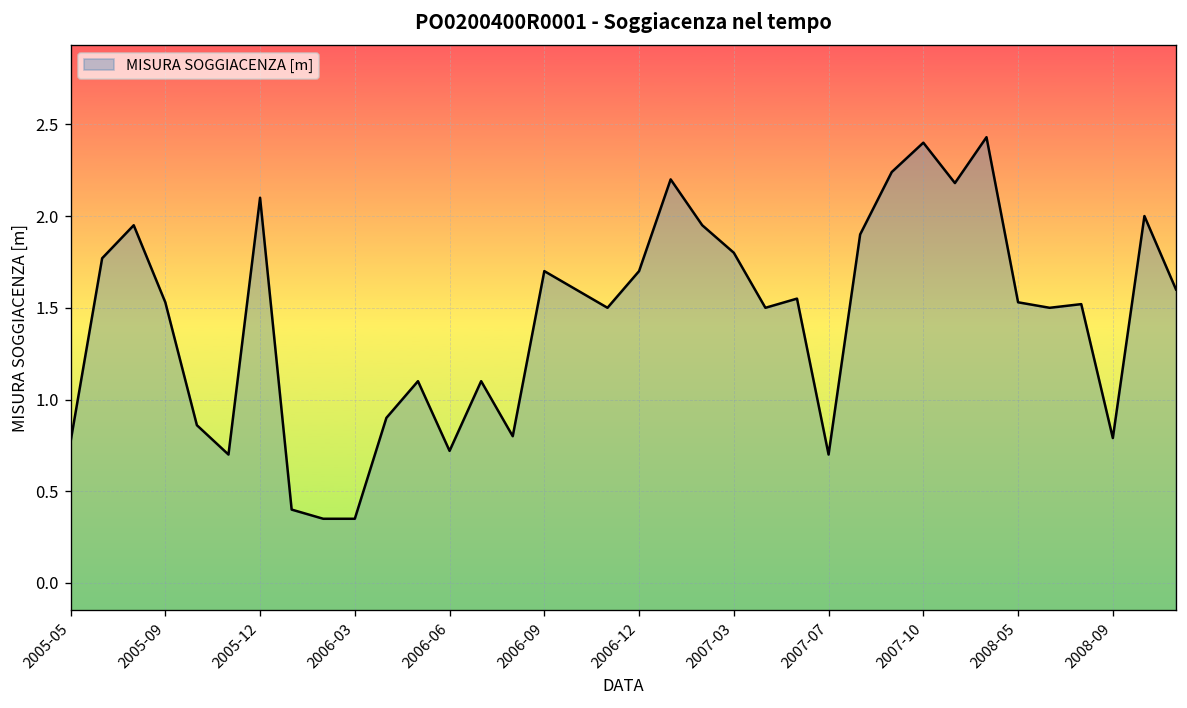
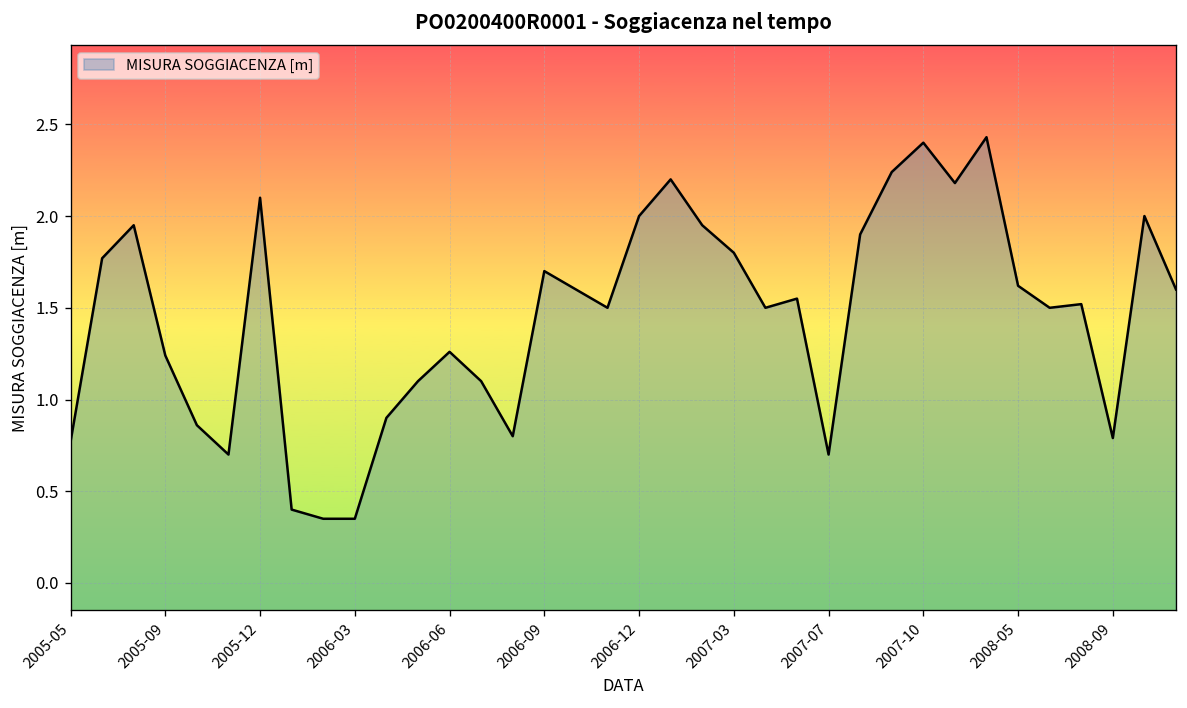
2005-09: 1.53 -> 1.24
2006-06: 0.72 -> 1.26
2006-12: 1.7 -> 2.0
2008-05: 1.53 -> 1.62
